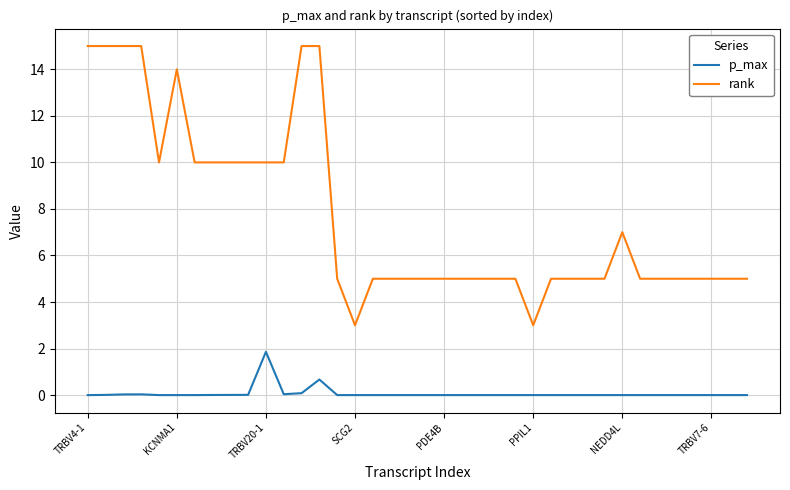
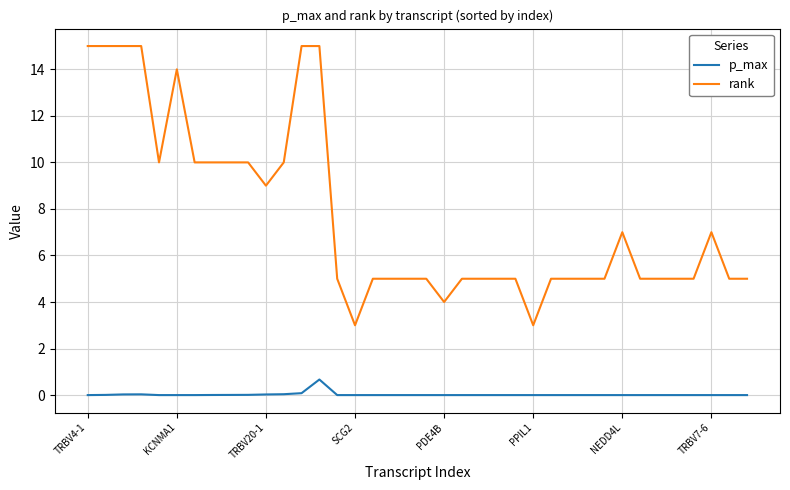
p_max, TRBV20-1: 1.9 -> 0.0
rank, TRBV20-1: 10 -> 9
rank, PDE4B: 5 -> 4
rank, TRBV7-6: 5 -> 7
